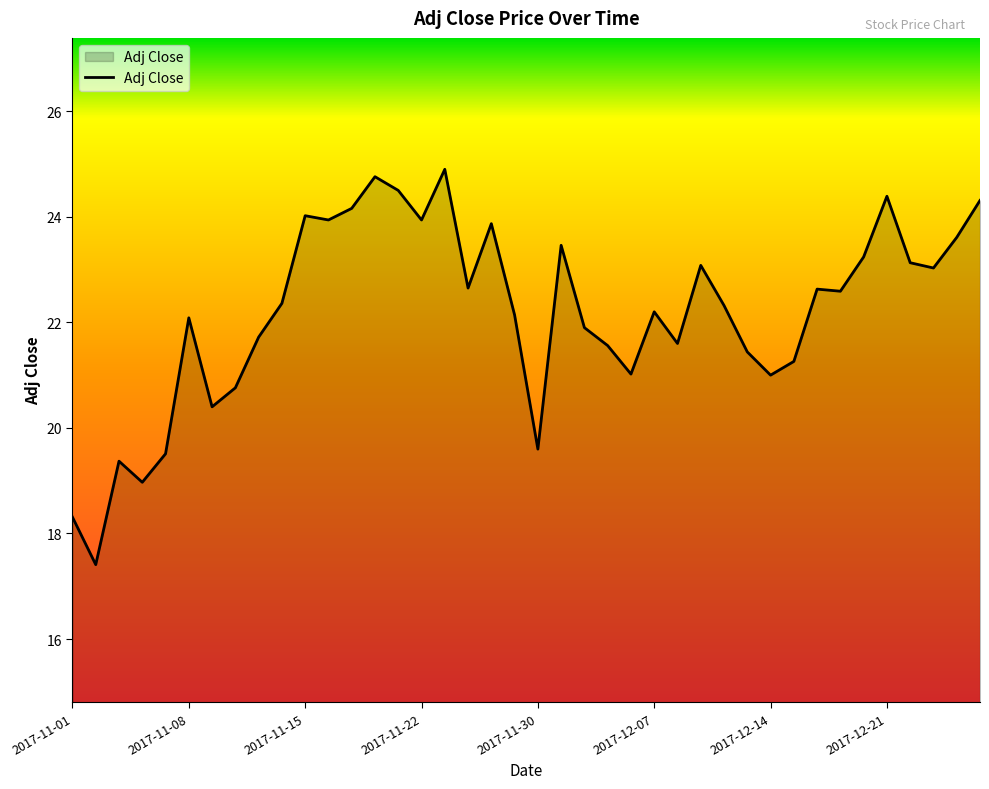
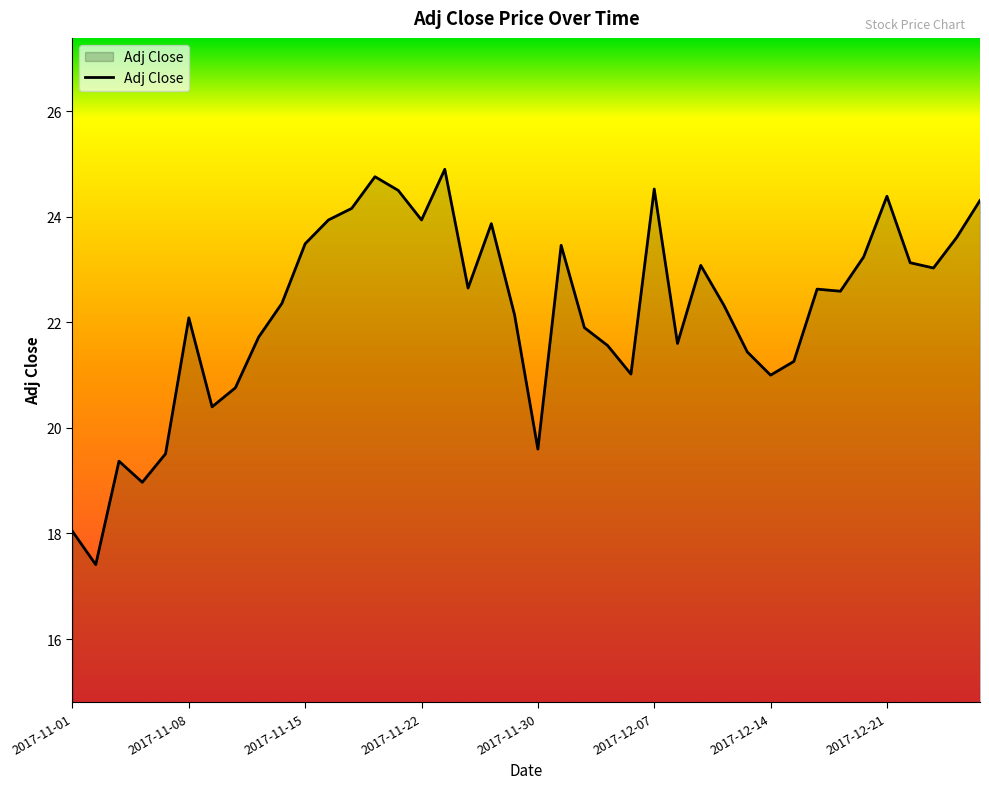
2017-11-01: 18.3 -> 18.0
2017-11-15: 24.0 -> 23.5
2017-12-07: 22.2 -> 24.5
